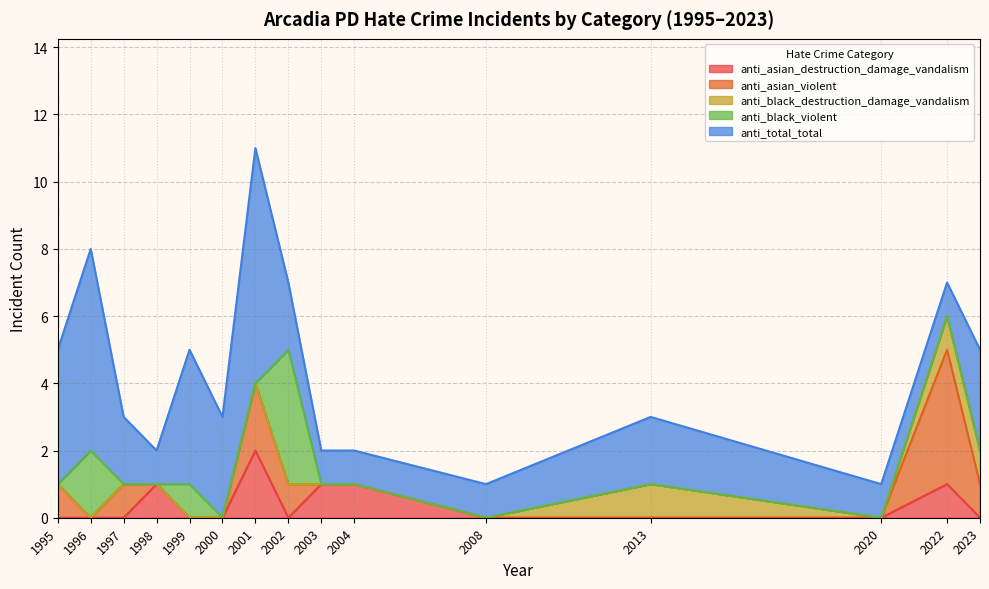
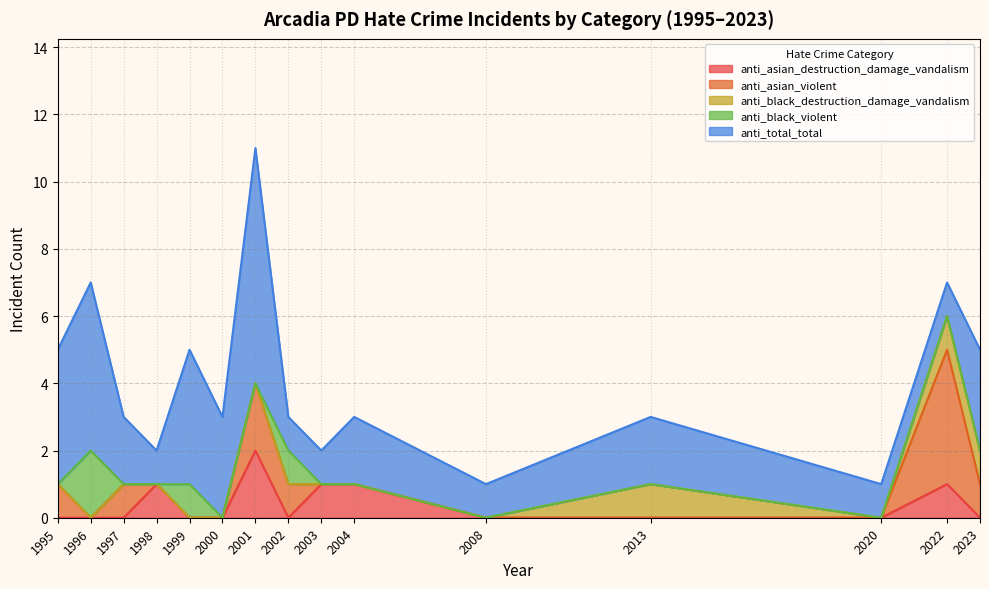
anti_total_total, 1996: 6 -> 5
anti_black_violent, 2002: 4 -> 1
anti_total_total, 2002: 2 -> 1
anti_total_total, 2004: 1 -> 2
